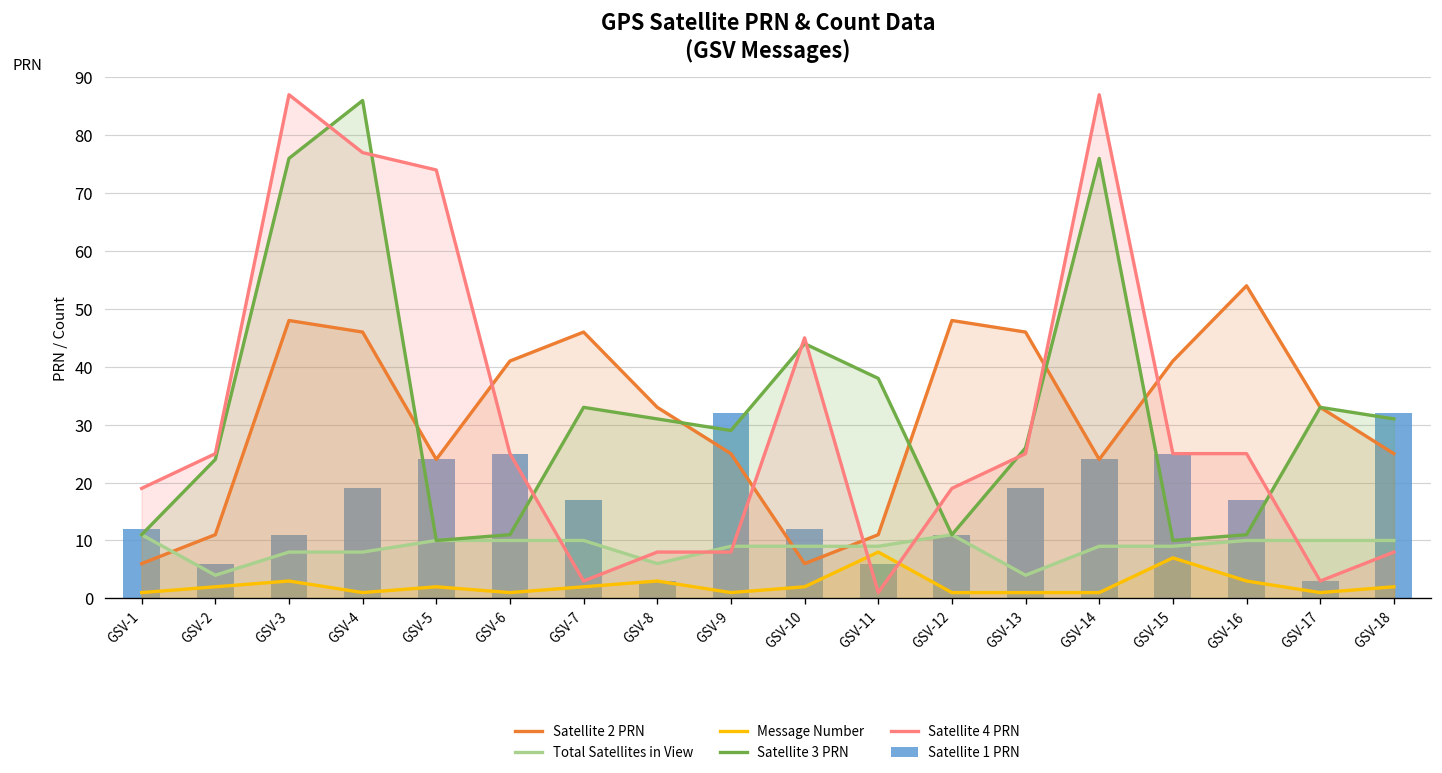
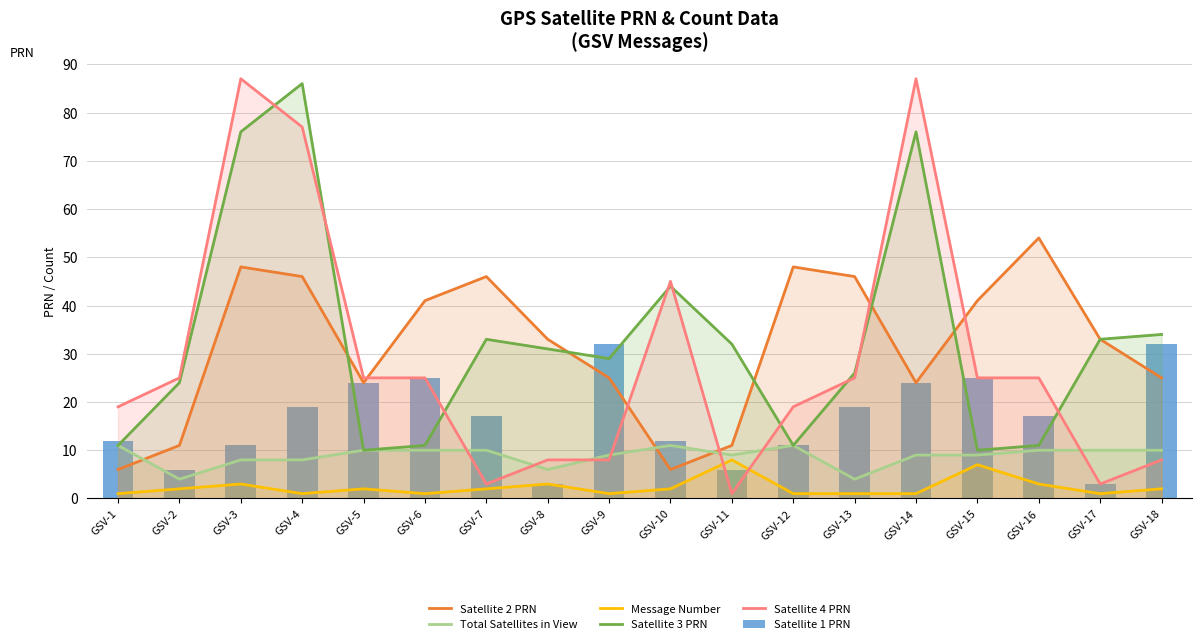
Satellite 4 PRN, GSV-5: 74 -> 25
Total Satellites in View, GSV-10: 9 -> 11
Satellite 3 PRN, GSV-11: 38 -> 32
Satellite 3 PRN, GSV-18: 31 -> 34
